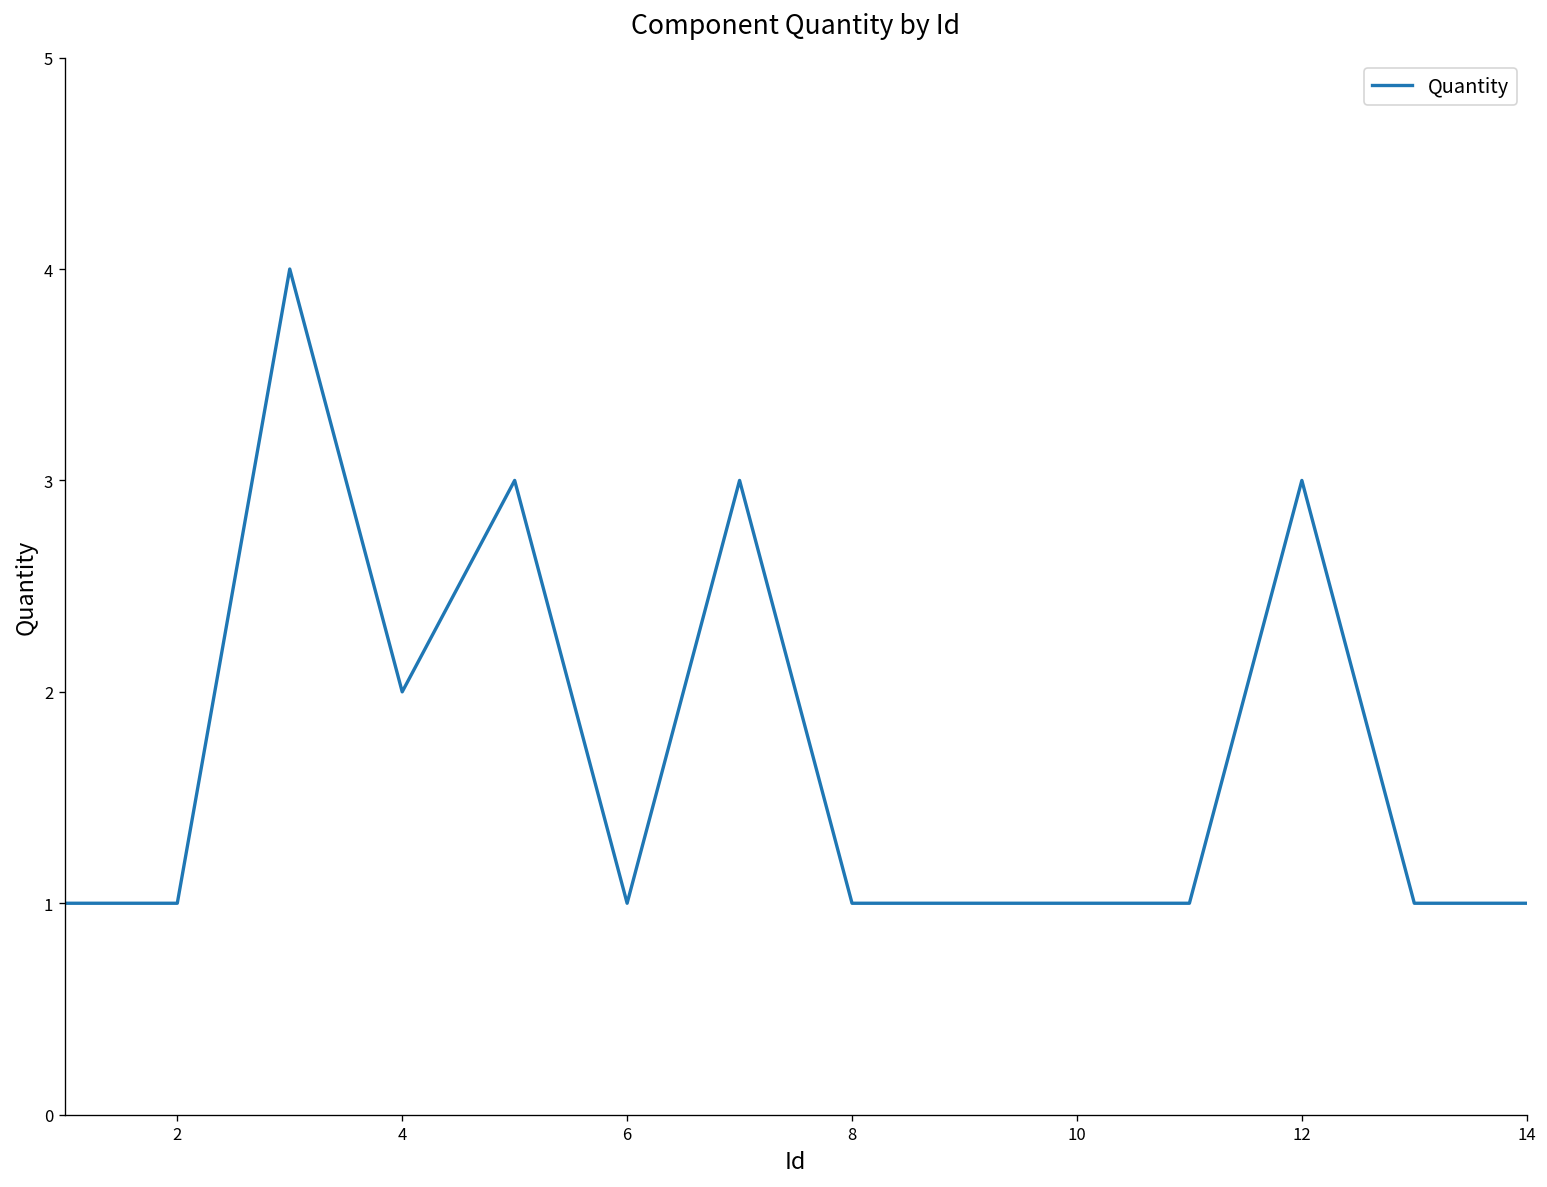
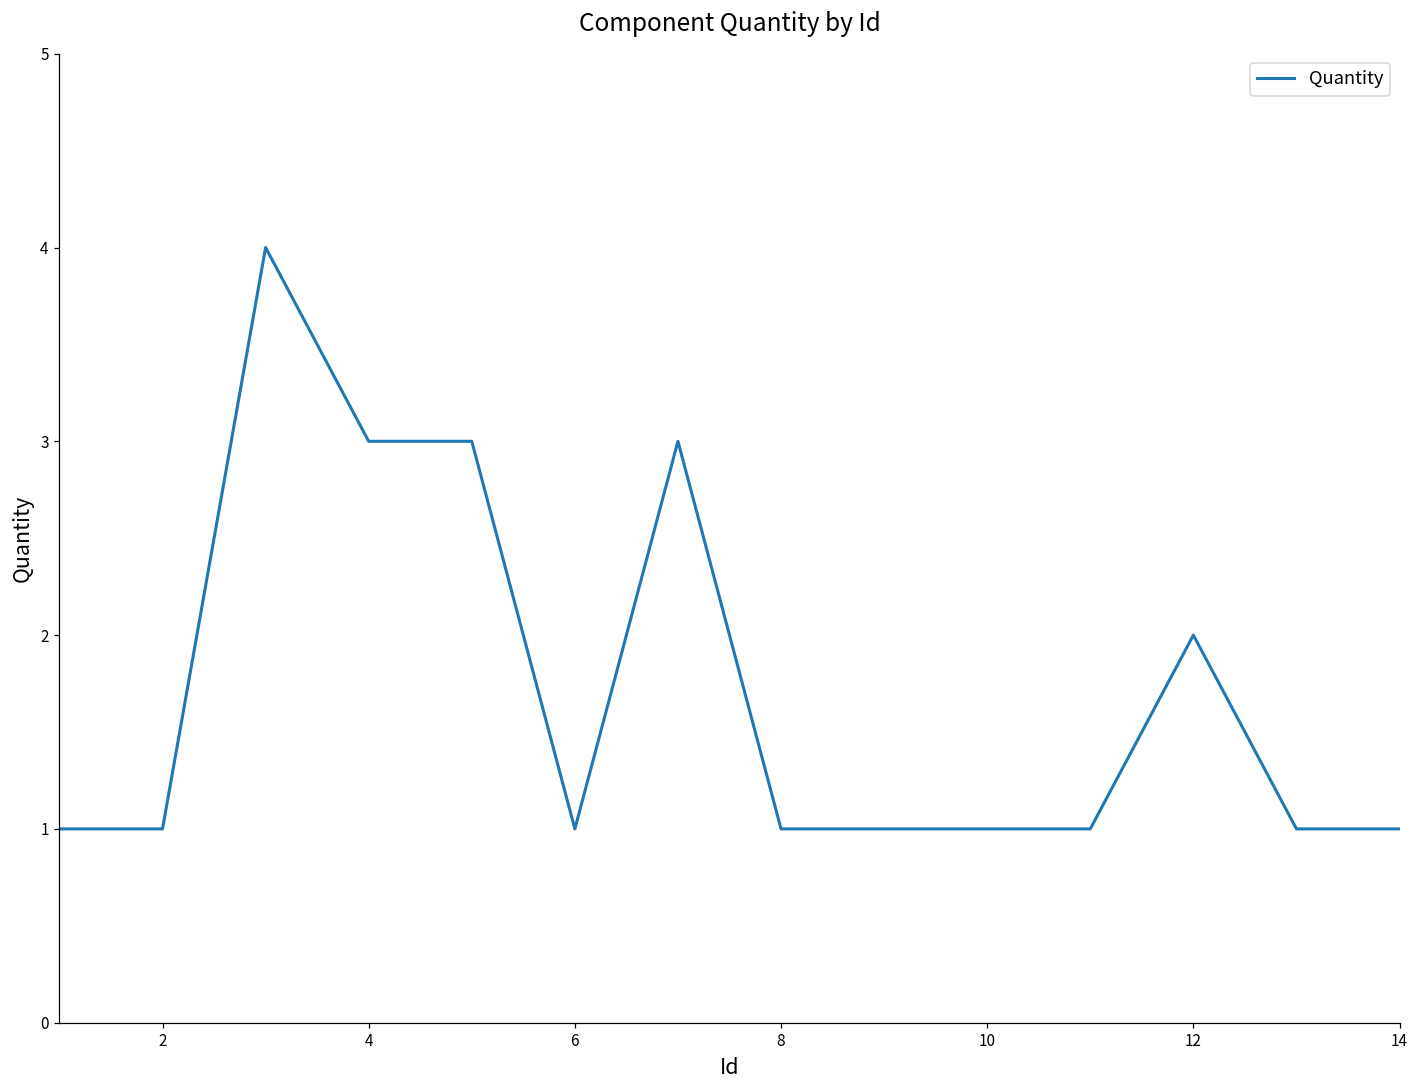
4: 2 -> 3
12: 3 -> 2
